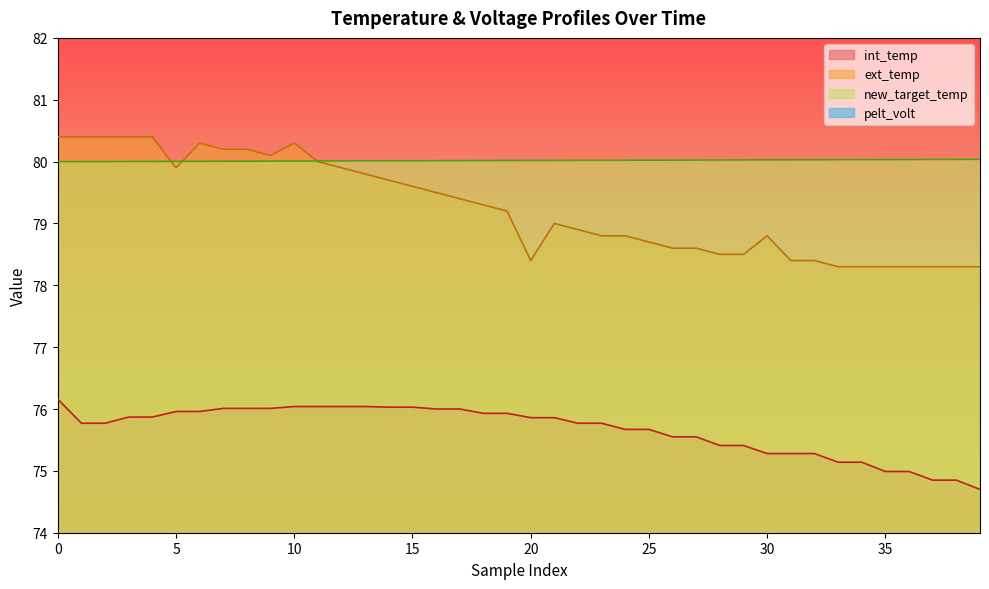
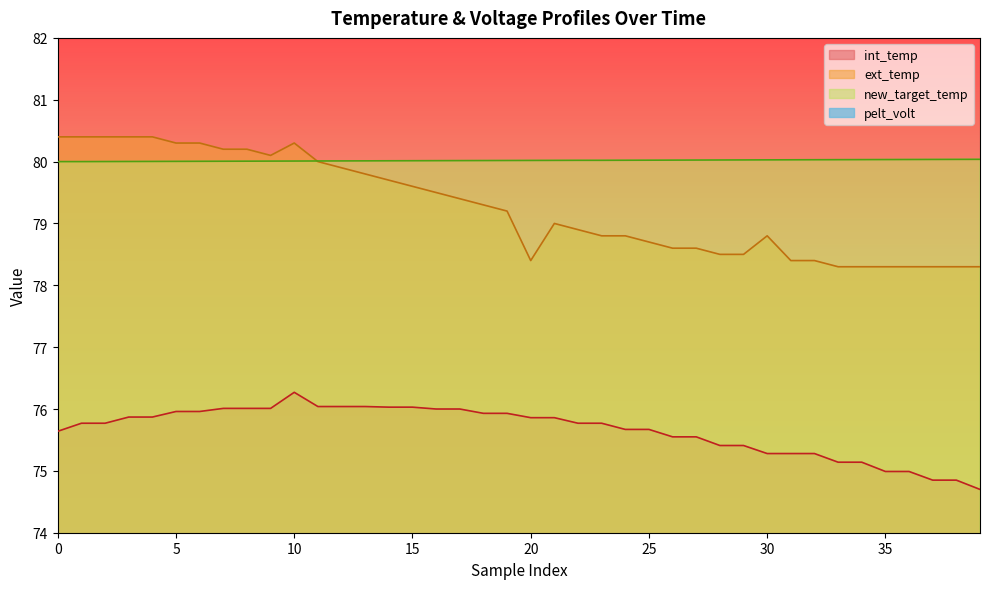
int_temp, 0: 76.2 -> 75.6
ext_temp, 5: 79.9 -> 80.3
int_temp, 10: 76.0 -> 76.3
